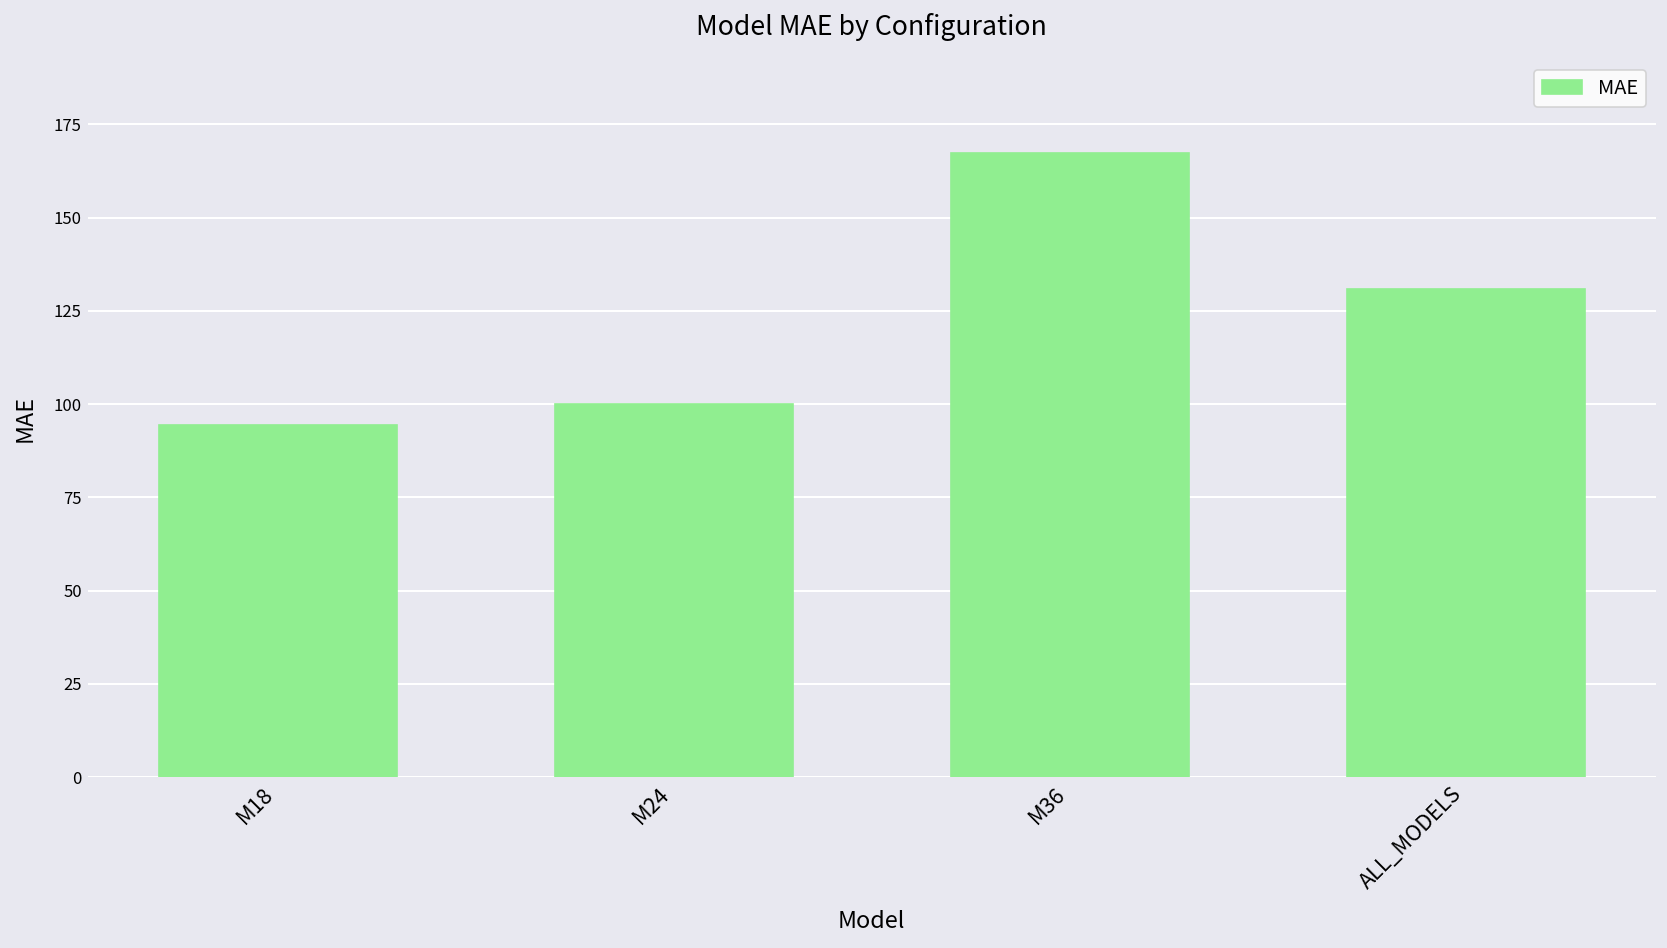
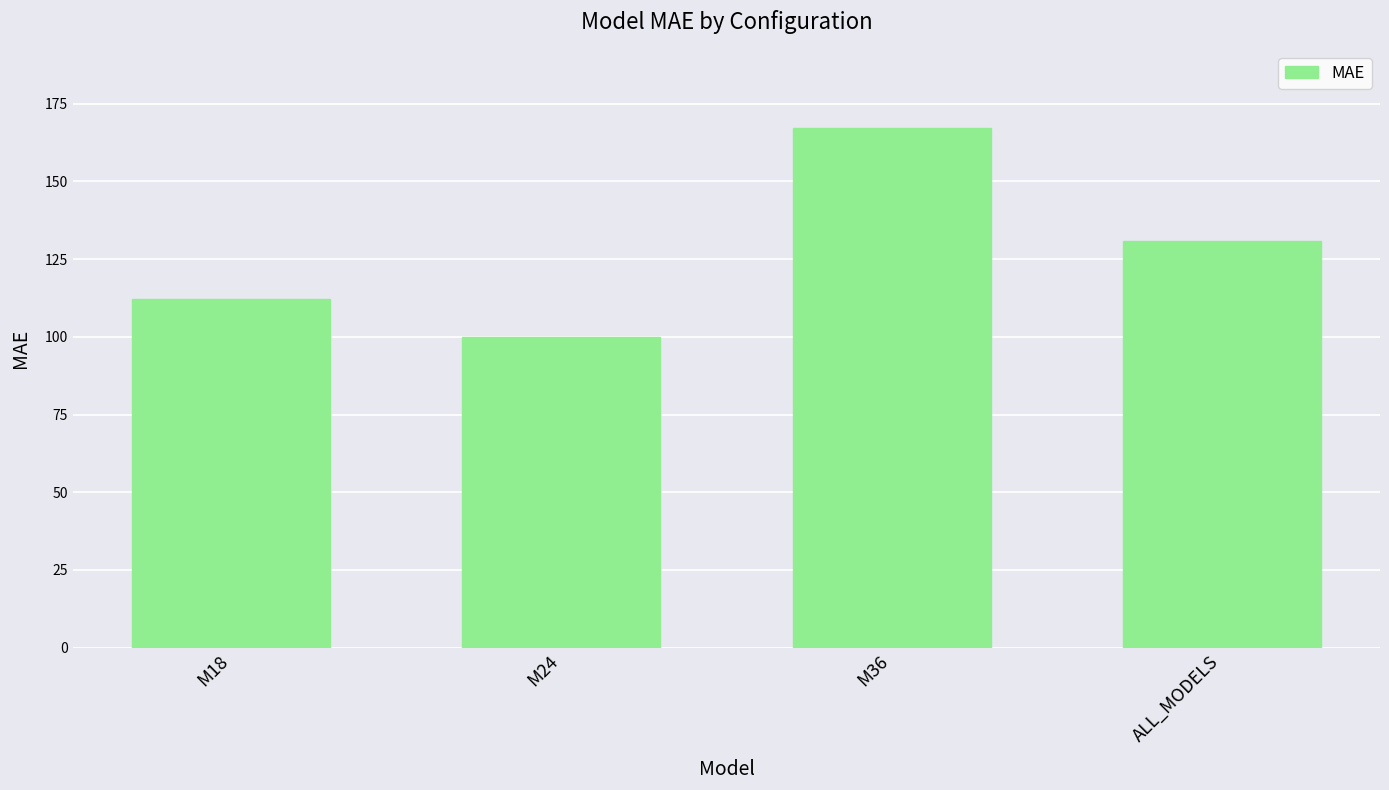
M18: 94 -> 112
